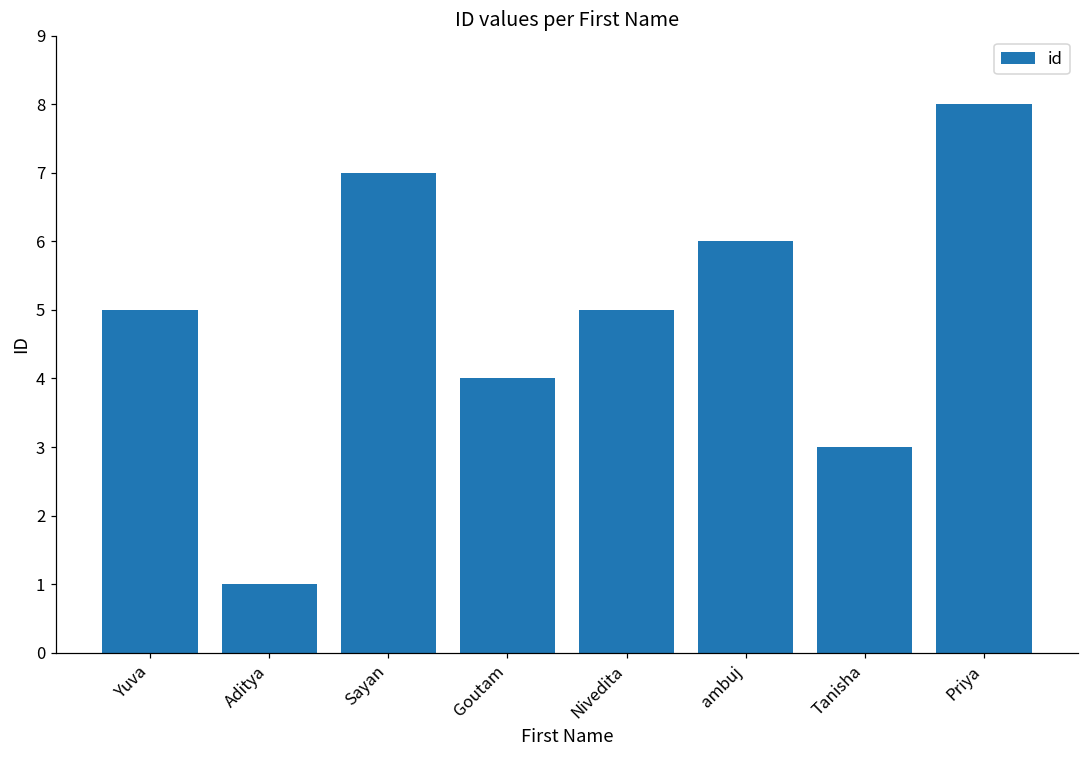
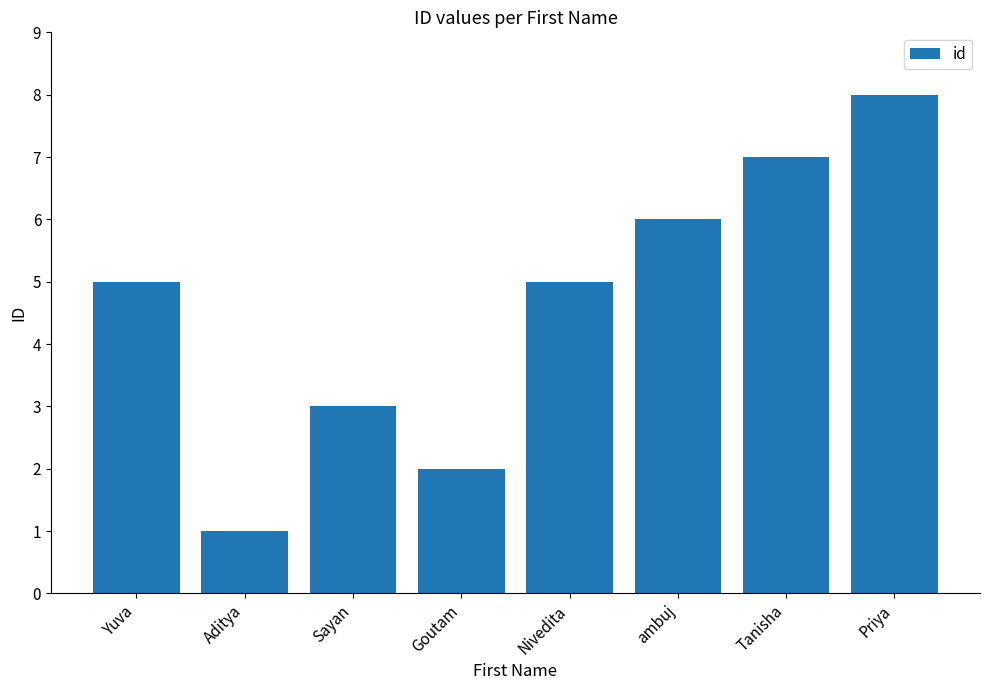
Sayan: 7 -> 3
Goutam: 4 -> 2
Tanisha: 3 -> 7
